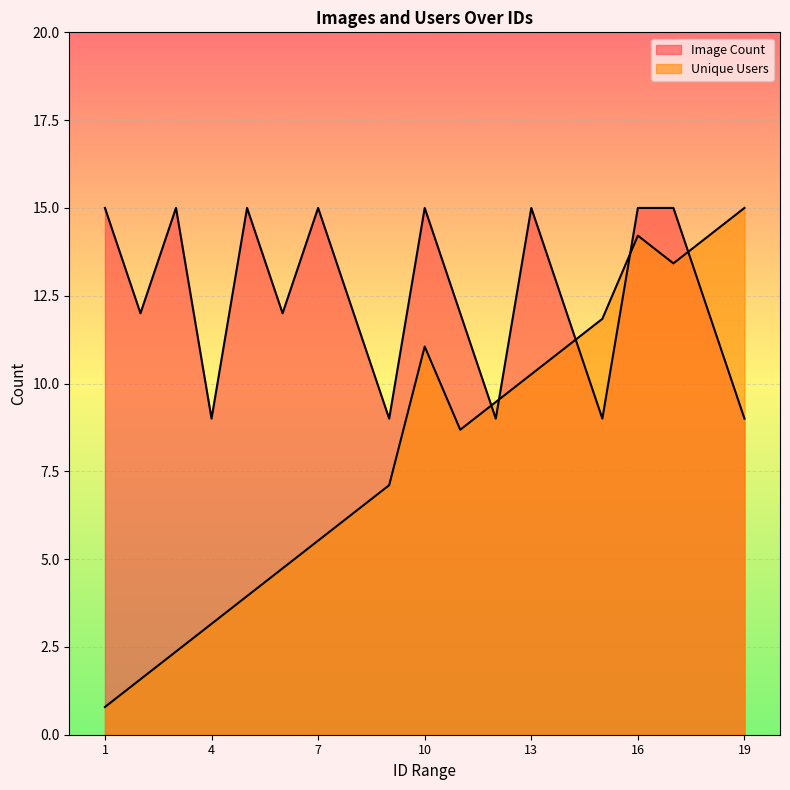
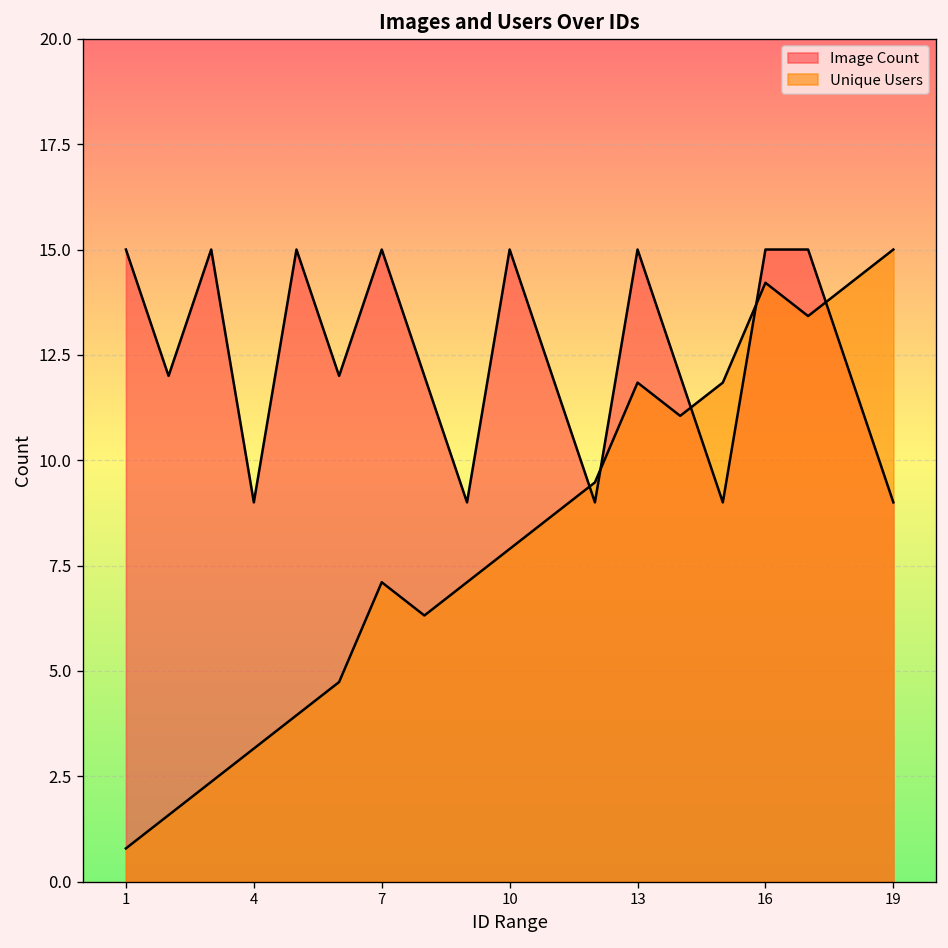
Unique Users, 7: 5.5 -> 7.1
Unique Users, 10: 11.1 -> 7.9
Unique Users, 13: 10.3 -> 11.8
